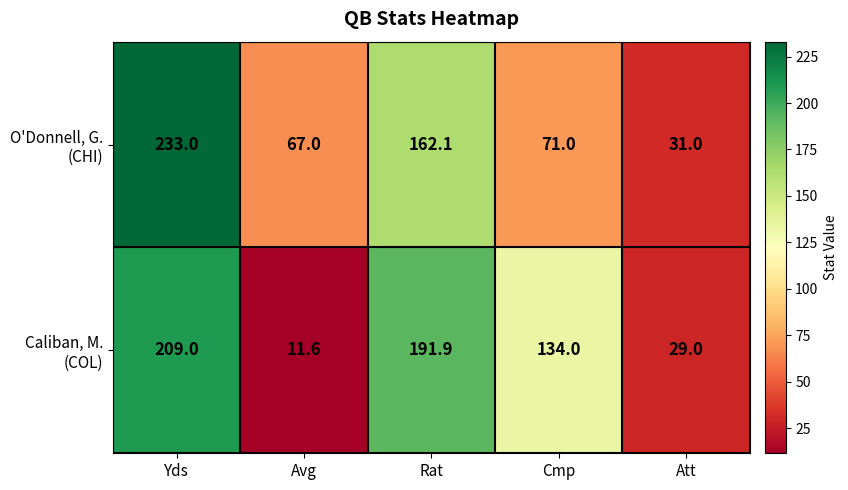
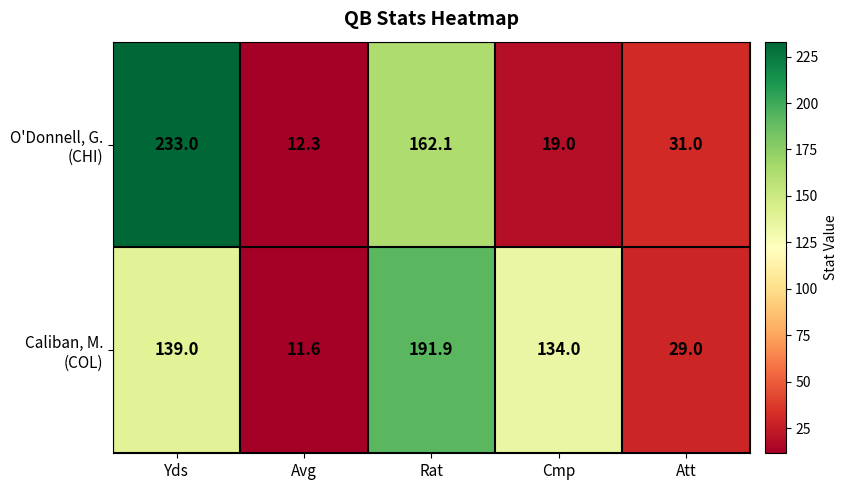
O'Donnell, G. (CHI), Avg: 67.0 -> 12.3
O'Donnell, G. (CHI), Cmp: 71.0 -> 19.0
Caliban, M. (COL), Yds: 209.0 -> 139.0
